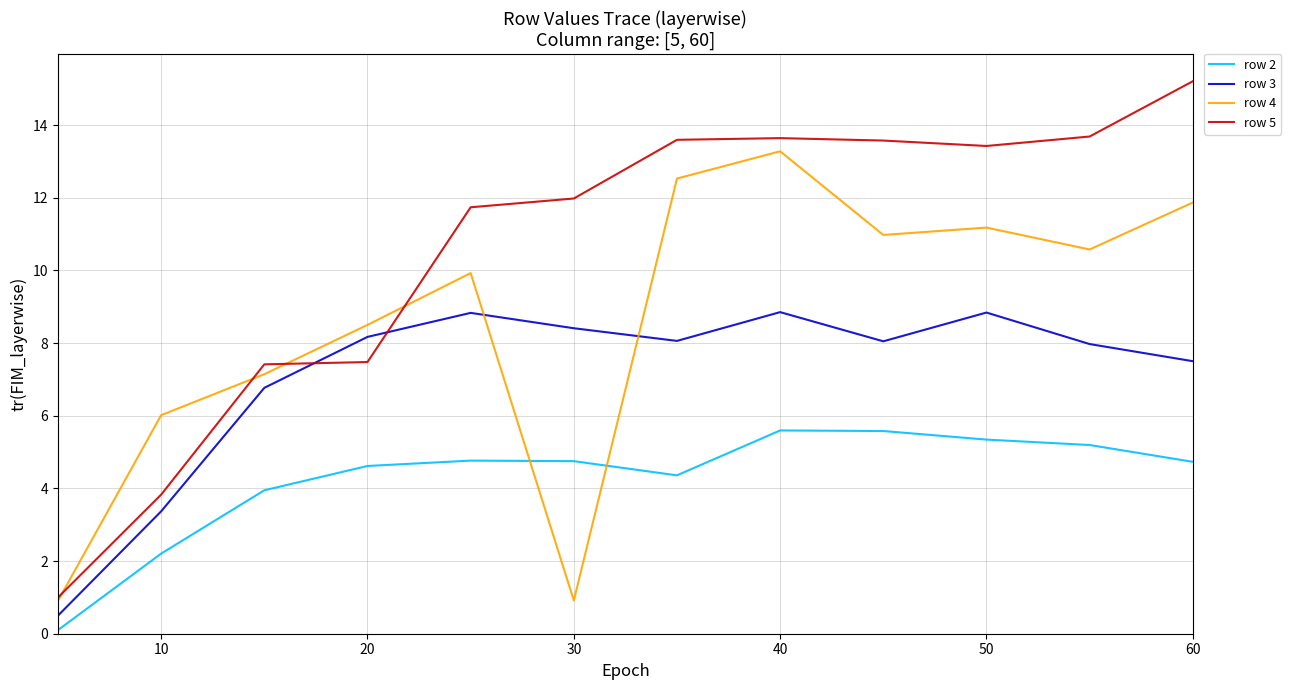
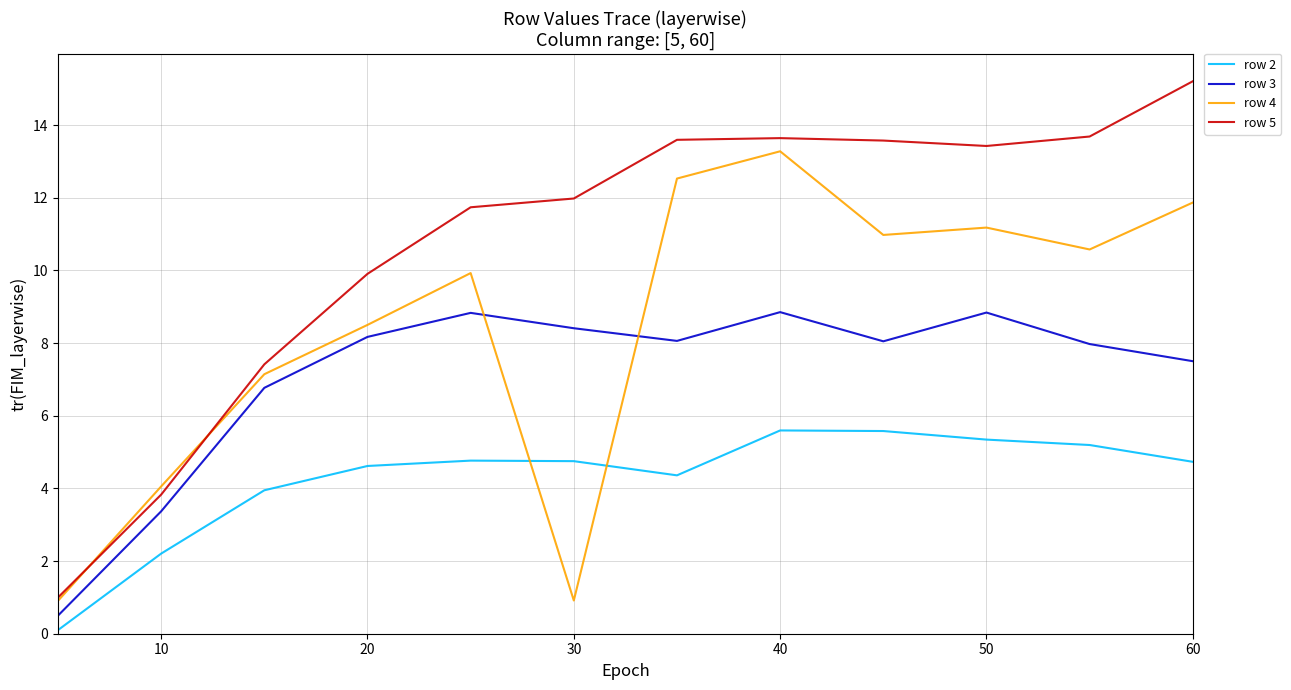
row 4, 10: 6.0 -> 4.1
row 5, 20: 7.5 -> 9.9
